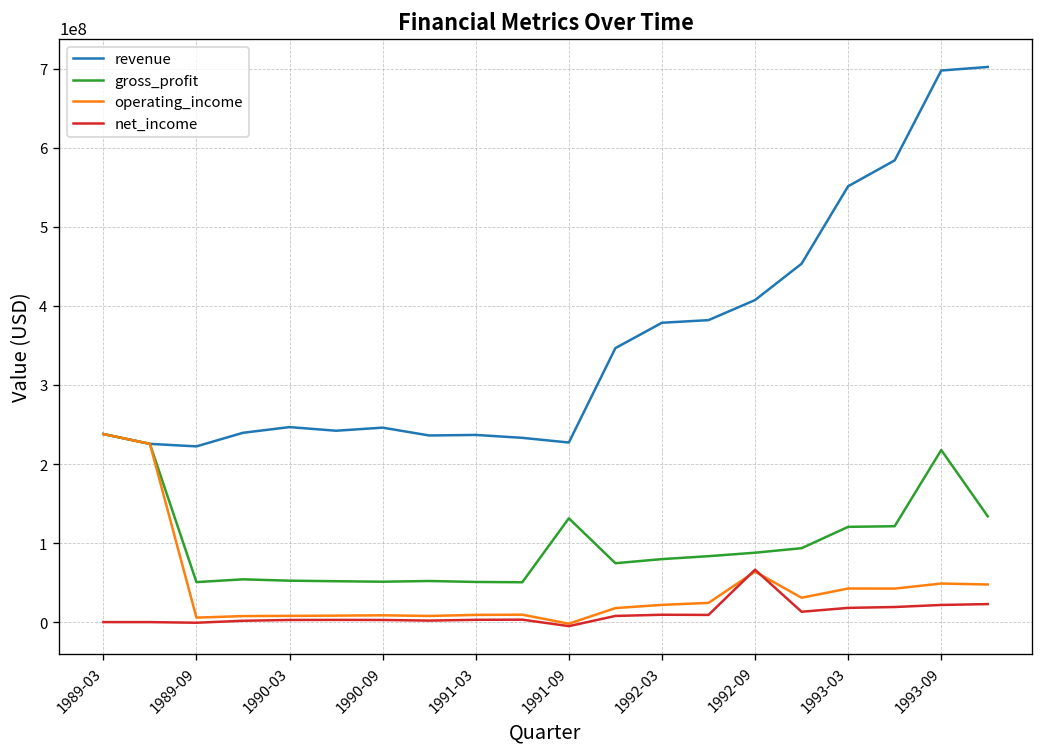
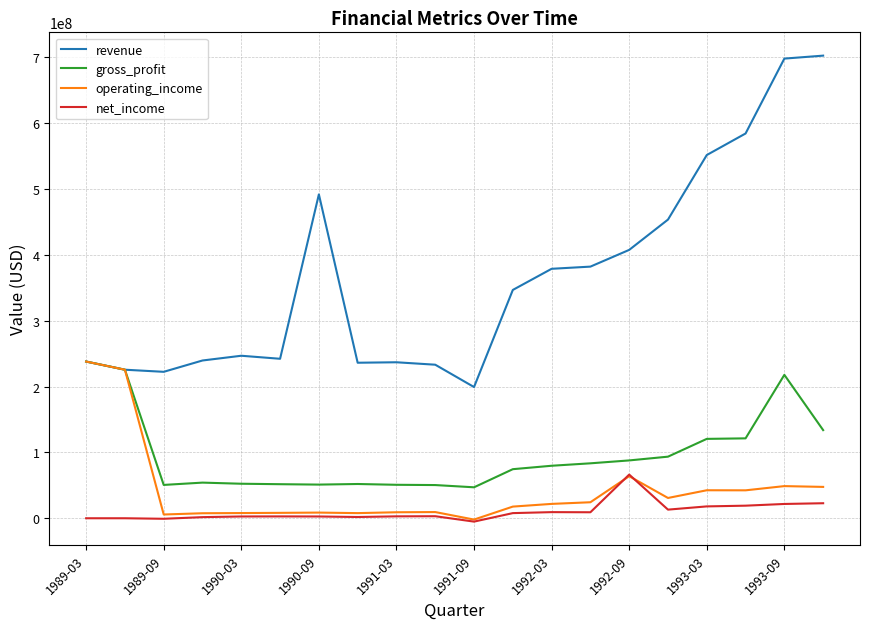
revenue, 1990-09: 250000000 -> 490000000
revenue, 1991-09: 230000000 -> 200000000
gross_profit, 1991-09: 130000000 -> 50000000
